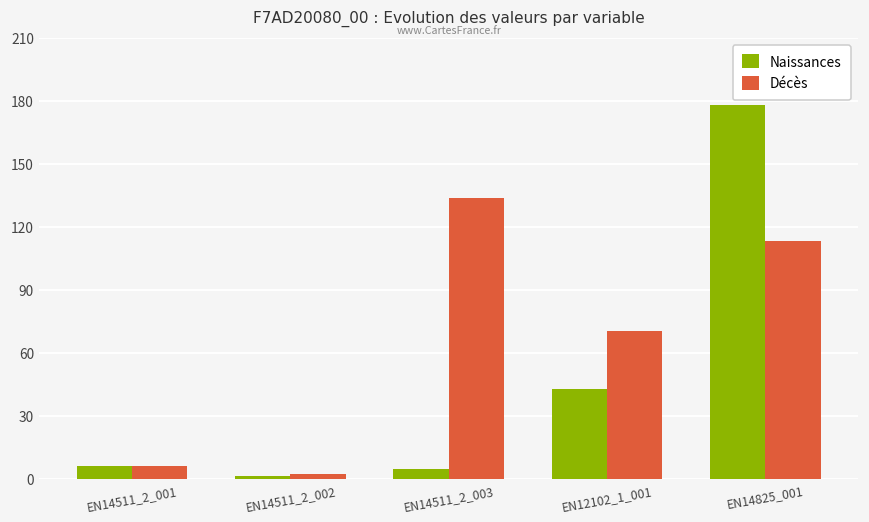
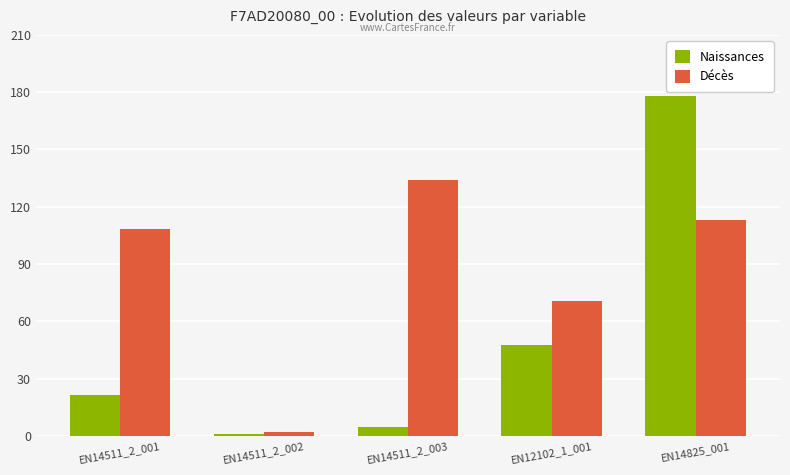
Naissances, EN14511_2_001: 6 -> 21
Décès, EN14511_2_001: 6 -> 108
Naissances, EN12102_1_001: 43 -> 48
